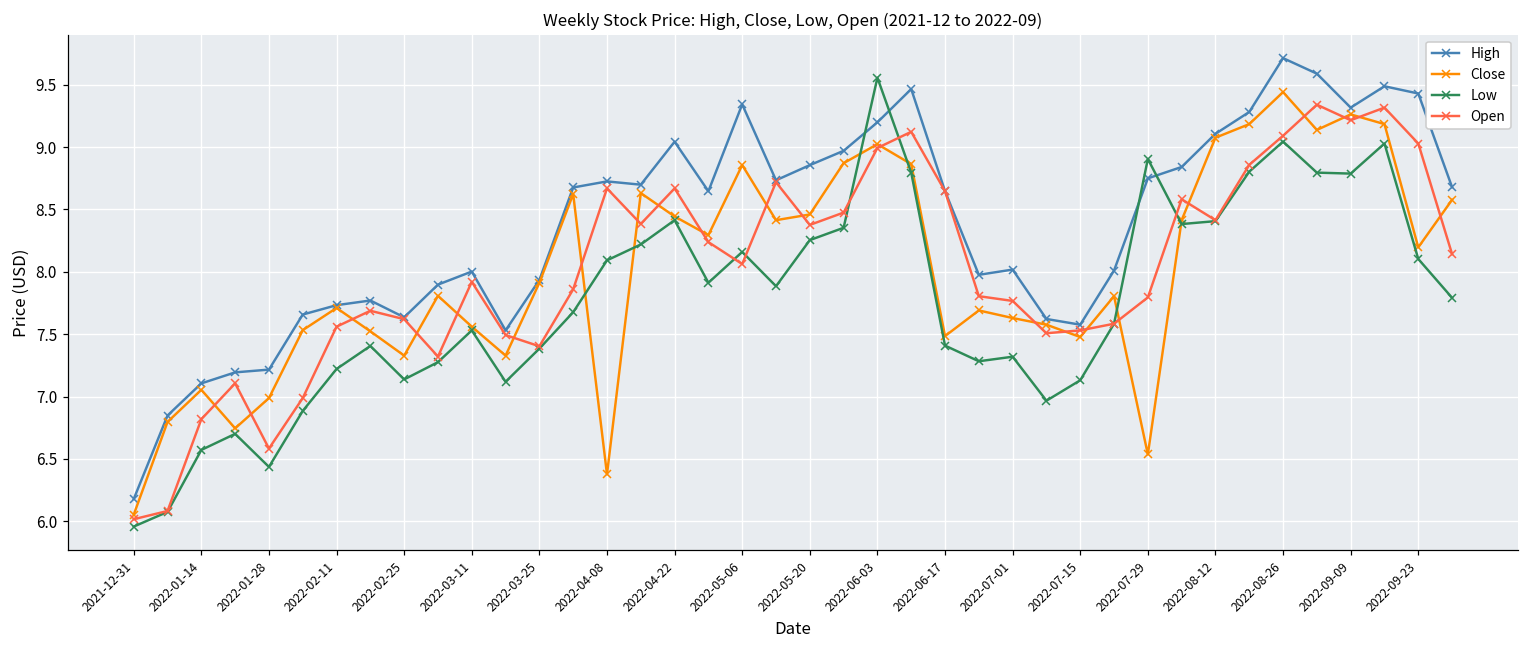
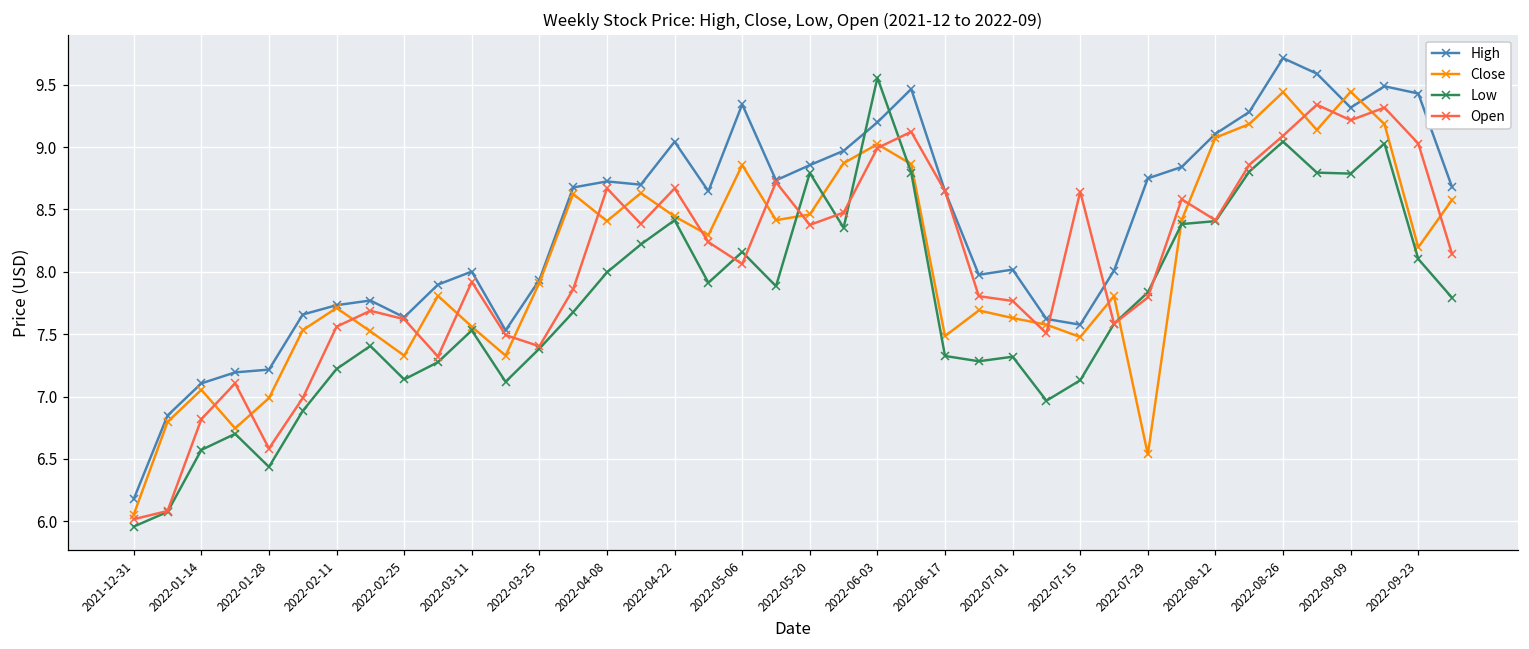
Close, 2022-04-08: 6.38 -> 8.41
Low, 2022-04-08: 8.09 -> 8.00
Low, 2022-05-20: 8.25 -> 8.79
Low, 2022-06-17: 7.41 -> 7.33
Open, 2022-07-15: 7.53 -> 8.64
Low, 2022-07-29: 8.90 -> 7.84
Close, 2022-09-09: 9.26 -> 9.44
